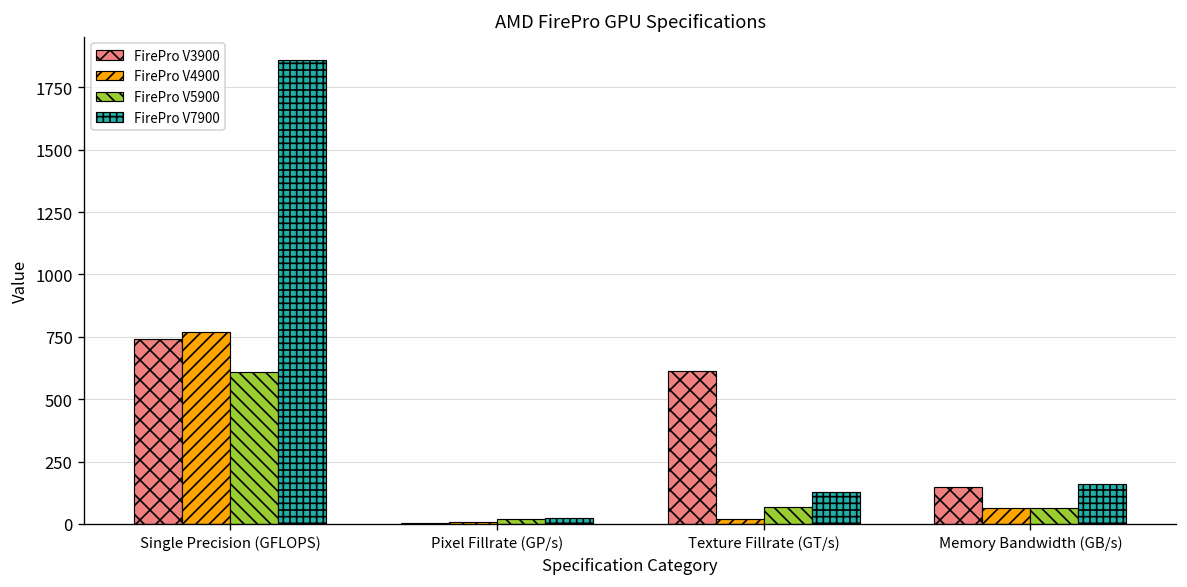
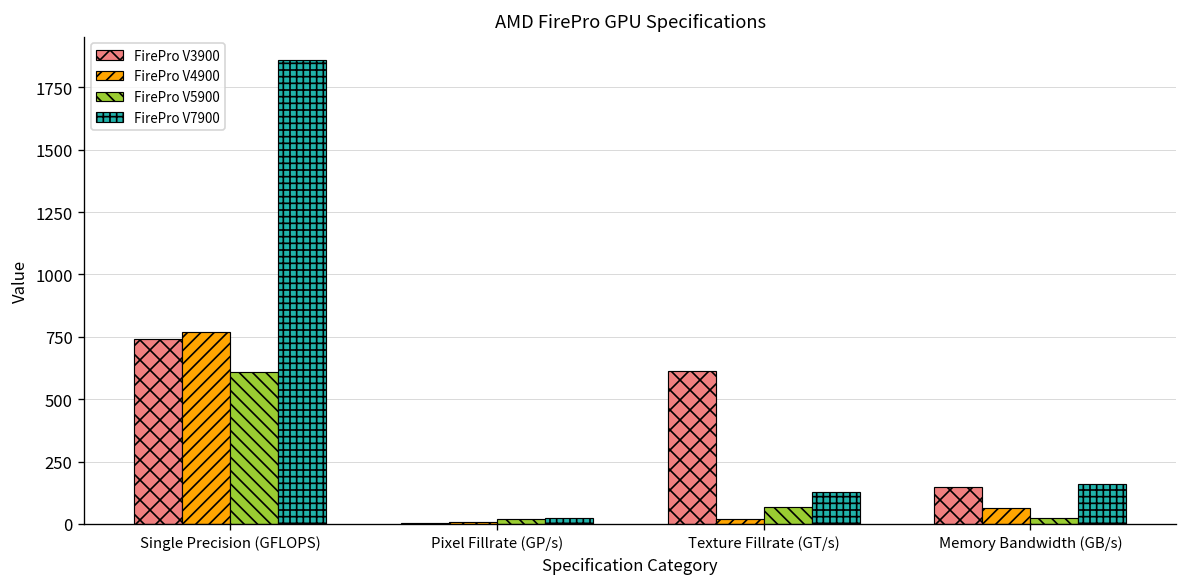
FirePro V5900, Memory Bandwidth (GB/s): 60 -> 20
